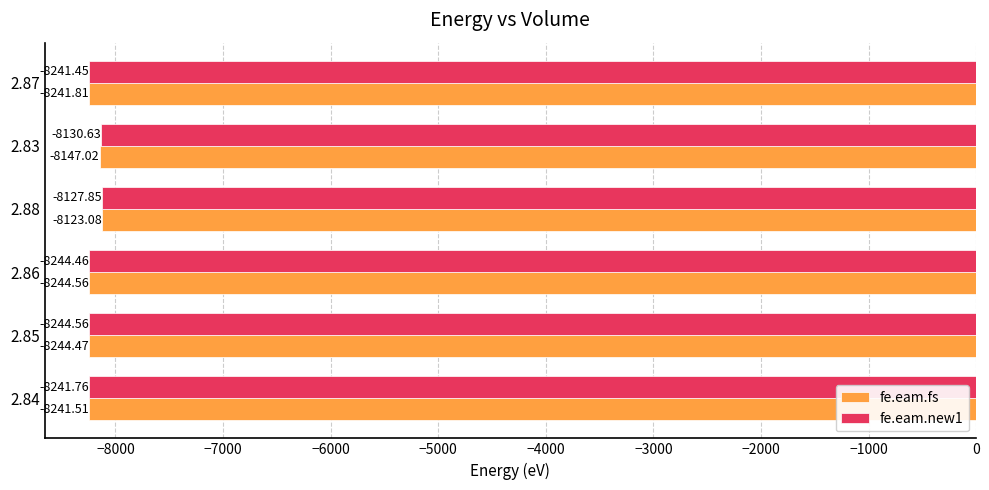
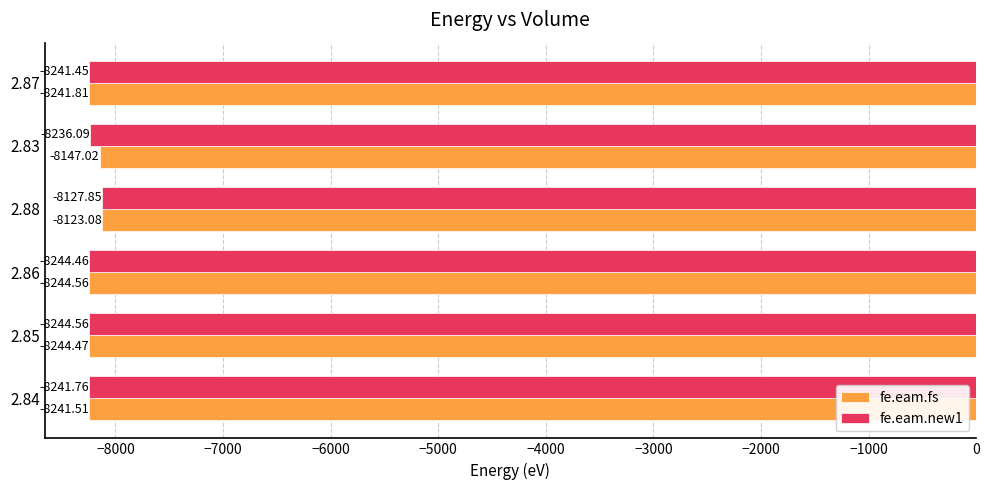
fe.eam.new1, 2.83: -8130.63 -> -8236.09
